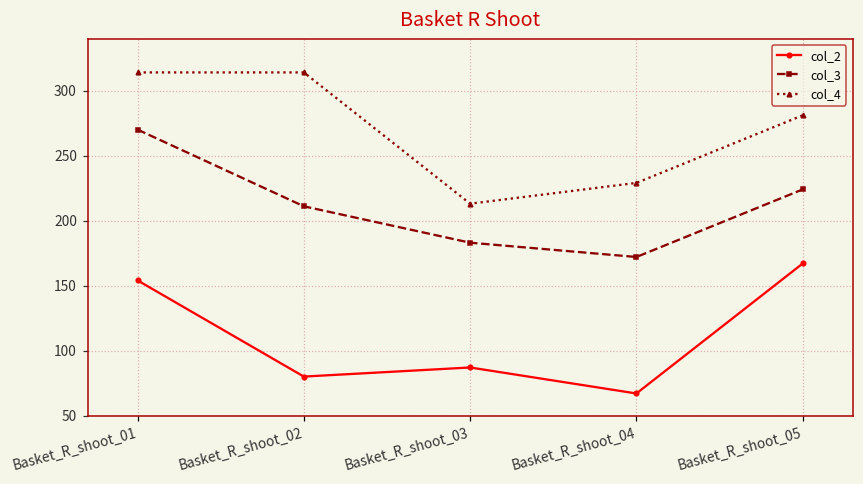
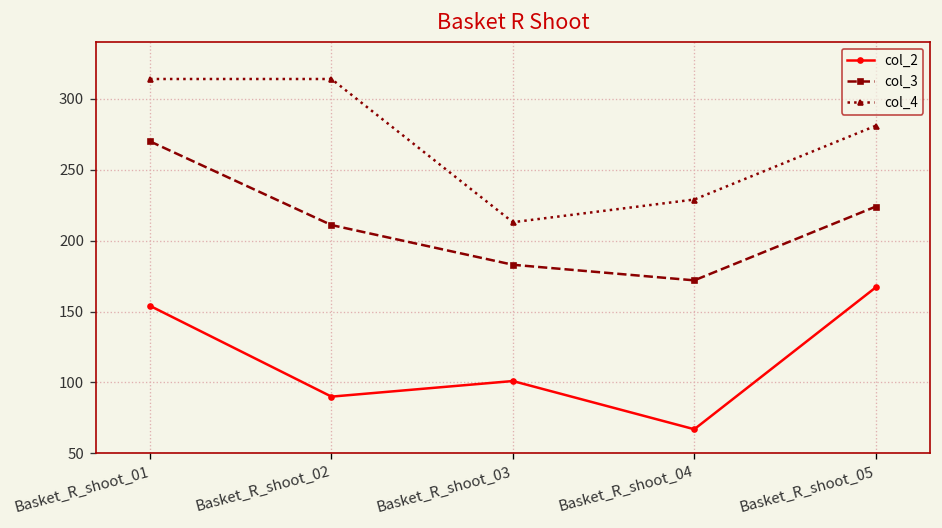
col_2, Basket_R_shoot_02: 80 -> 90
col_2, Basket_R_shoot_03: 87 -> 101
